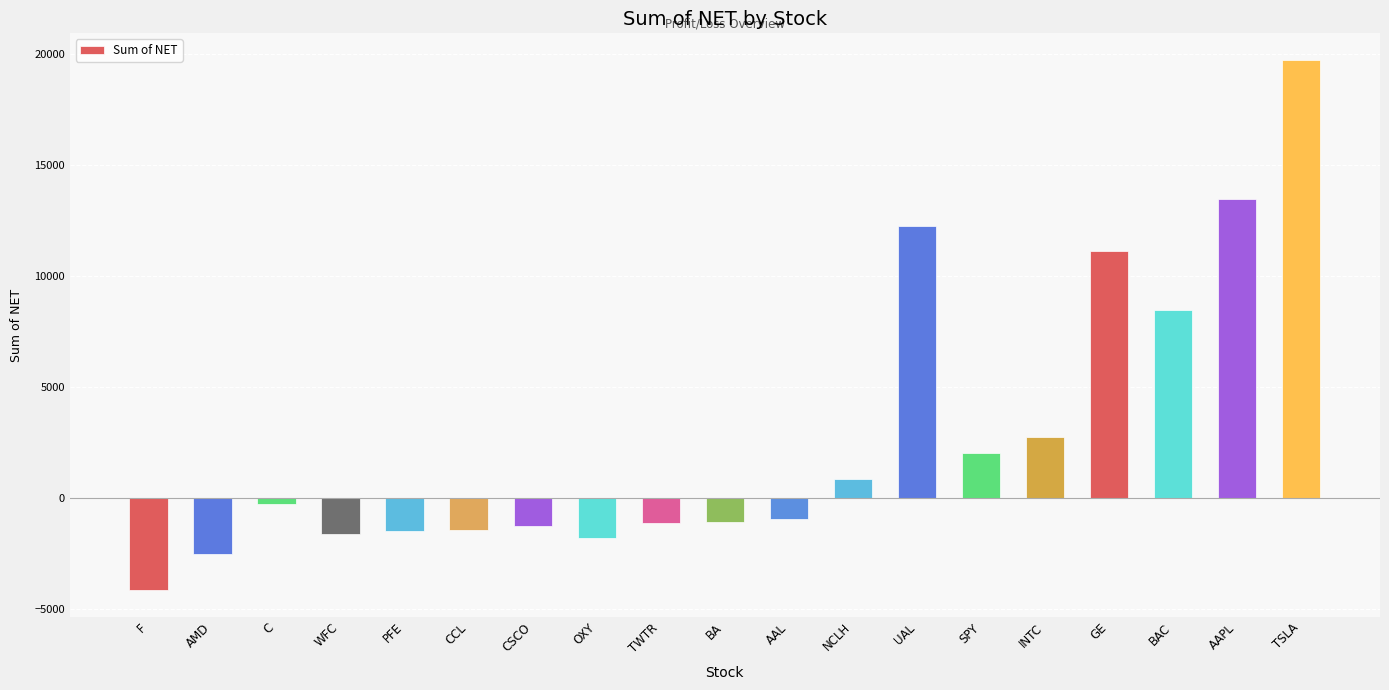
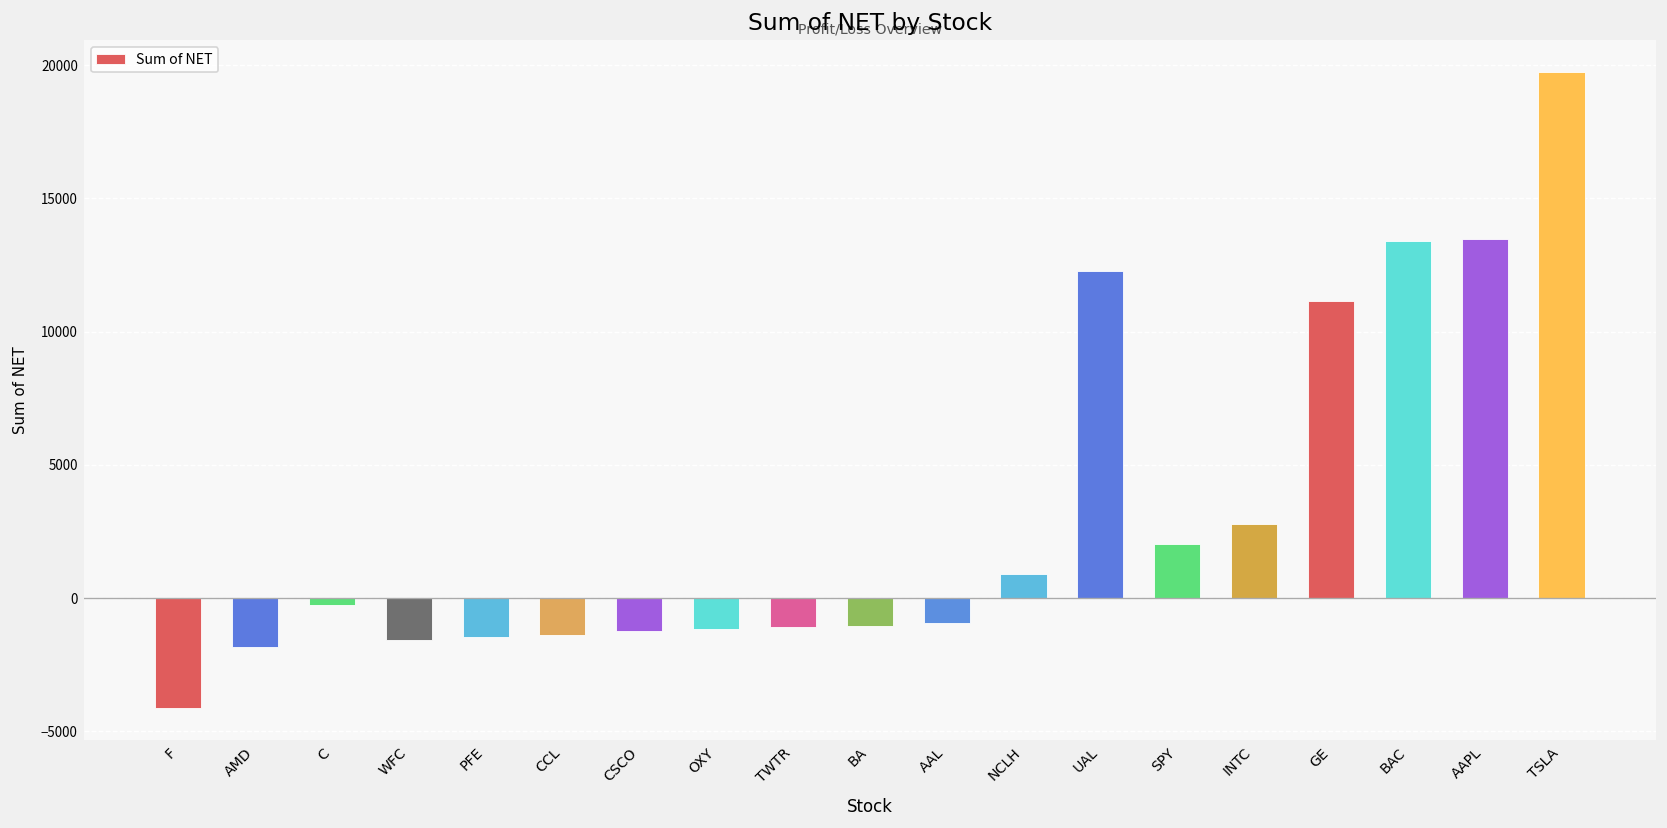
AMD: -2500 -> -1800
OXY: -1800 -> -1100
BAC: 8500 -> 13400
